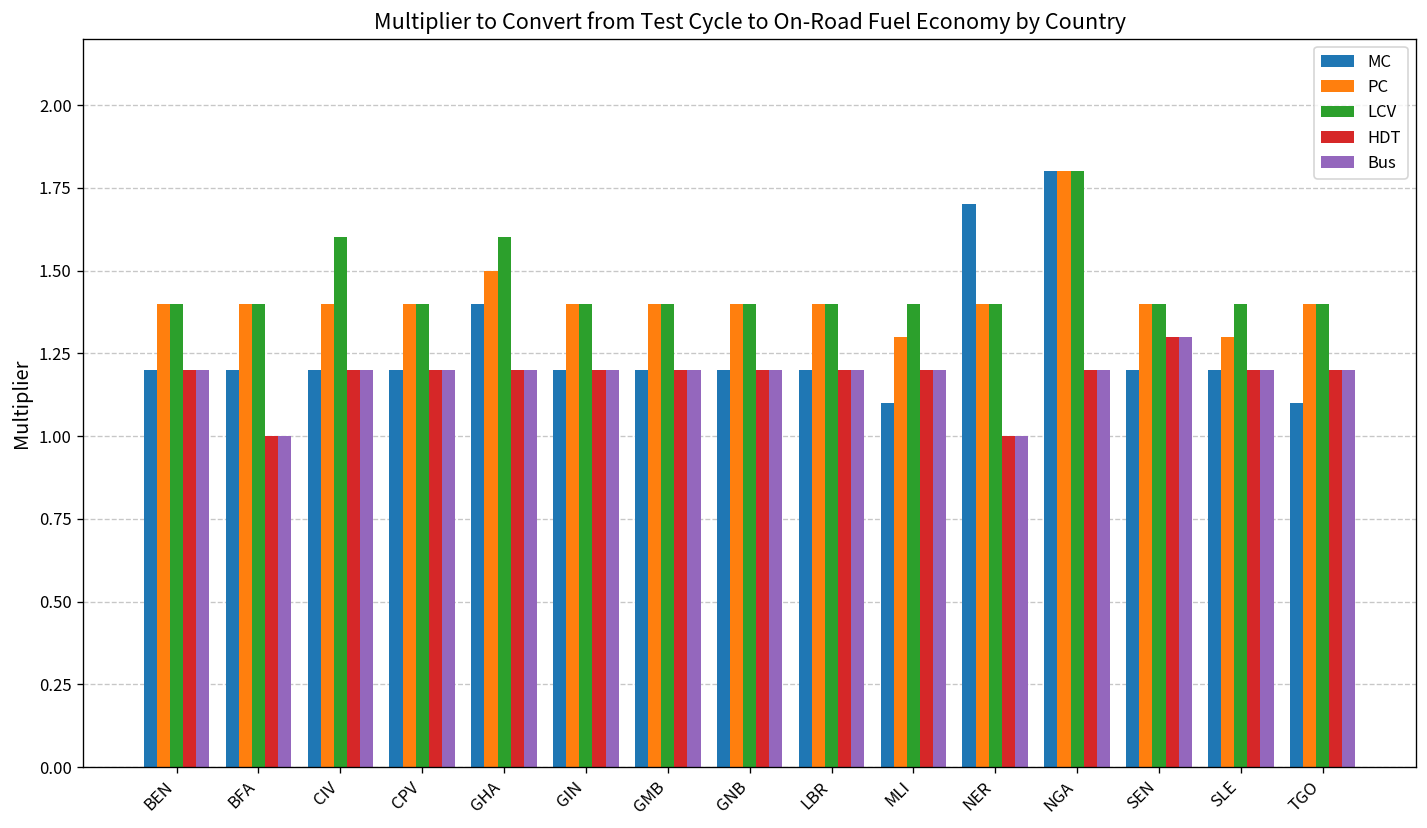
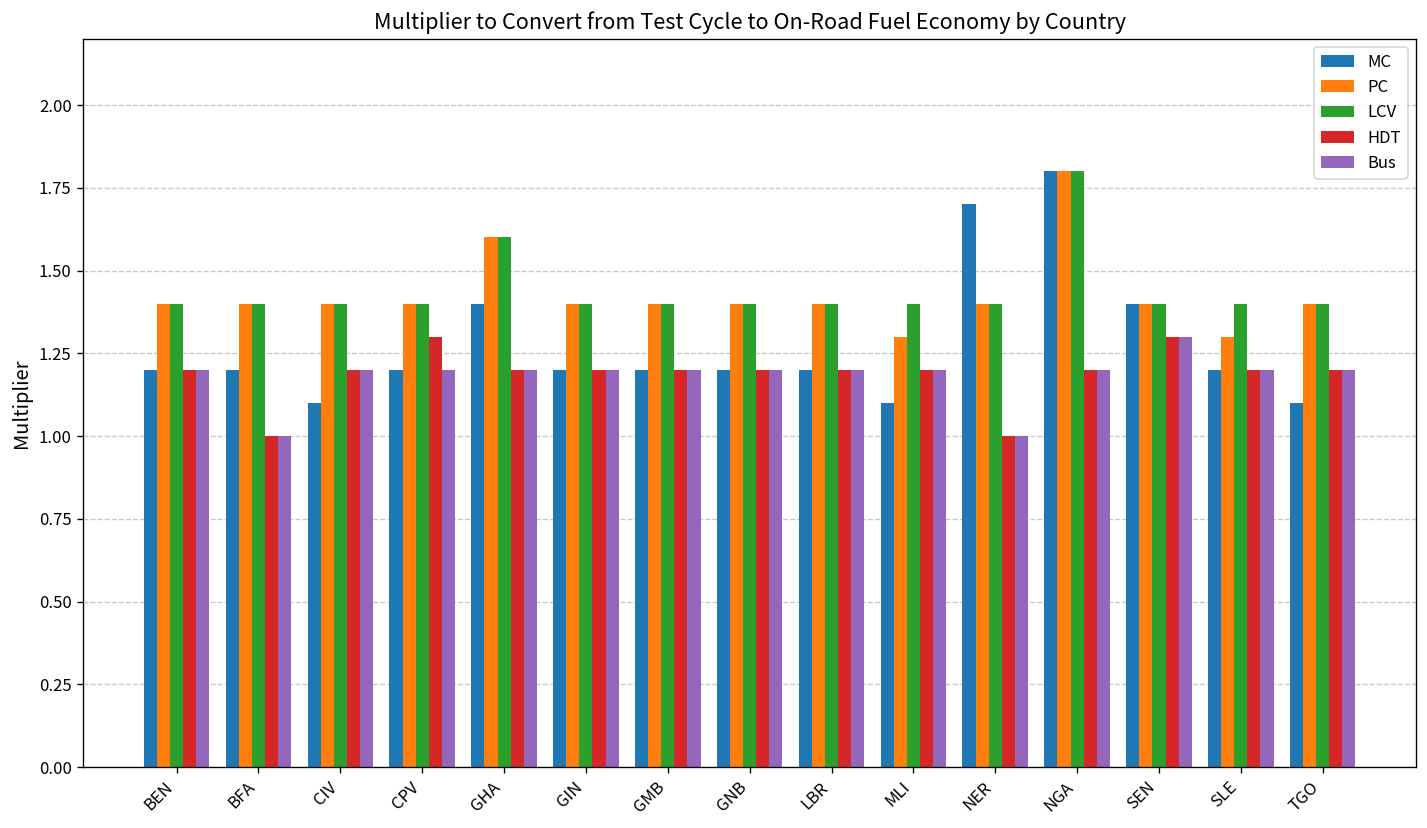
MC, CIV: 1.2 -> 1.1
LCV, CIV: 1.6 -> 1.4
HDT, CPV: 1.2 -> 1.3
PC, GHA: 1.5 -> 1.6
MC, SEN: 1.2 -> 1.4
